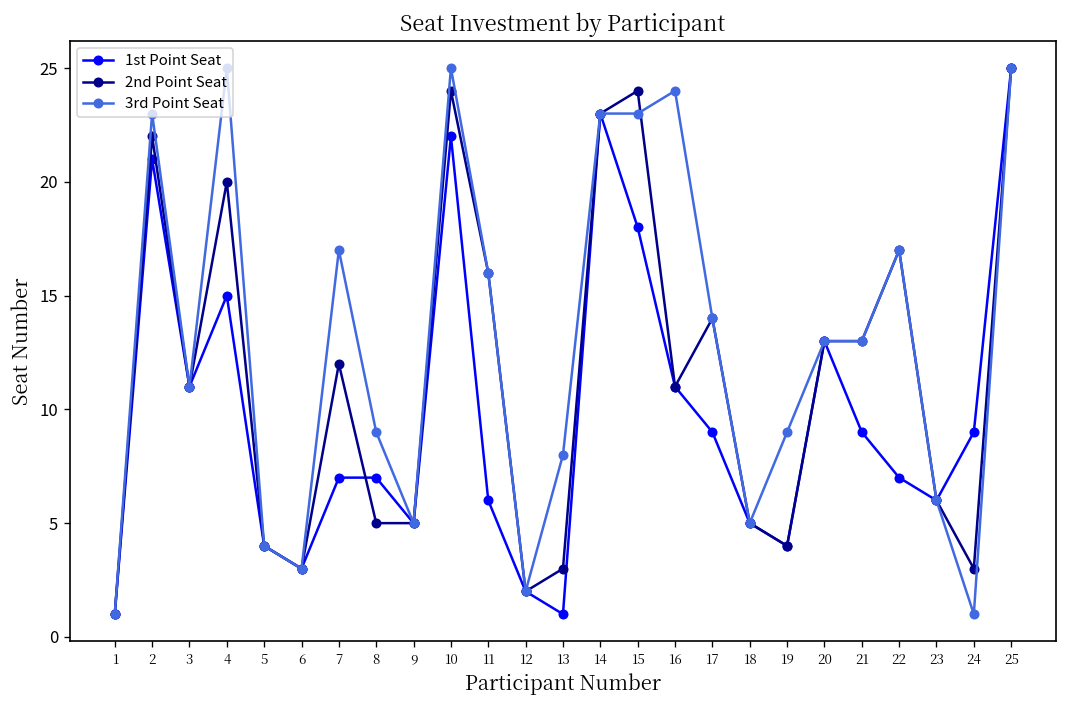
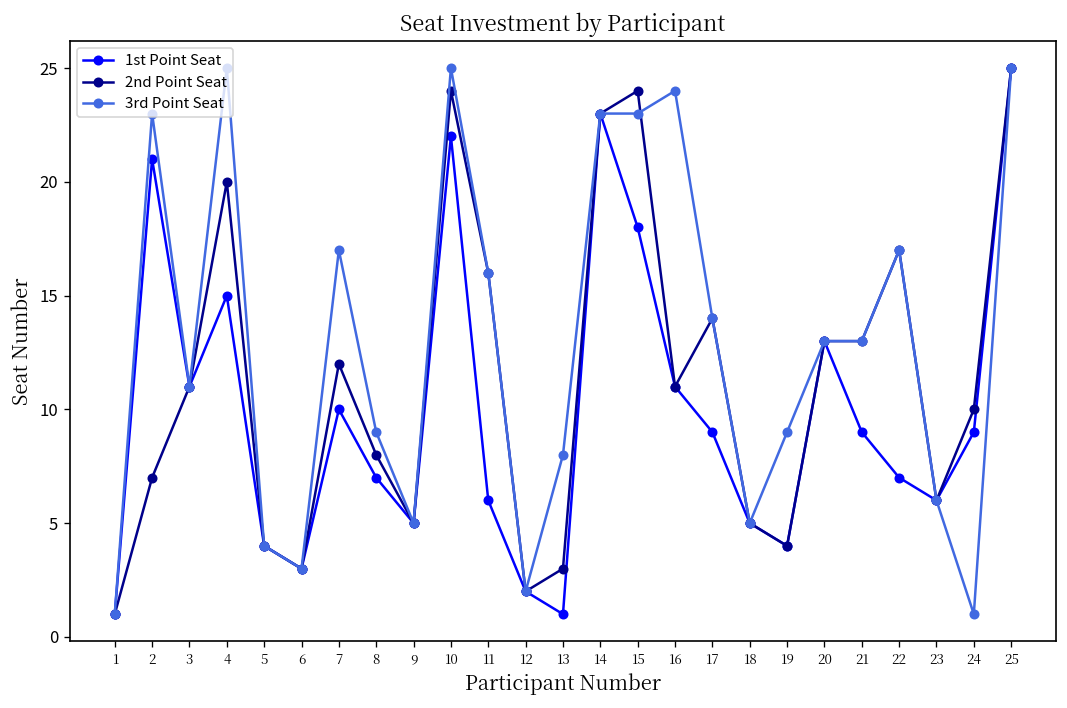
2nd Point Seat, 2: 22 -> 7
1st Point Seat, 7: 7 -> 10
2nd Point Seat, 8: 5 -> 8
2nd Point Seat, 24: 3 -> 10
